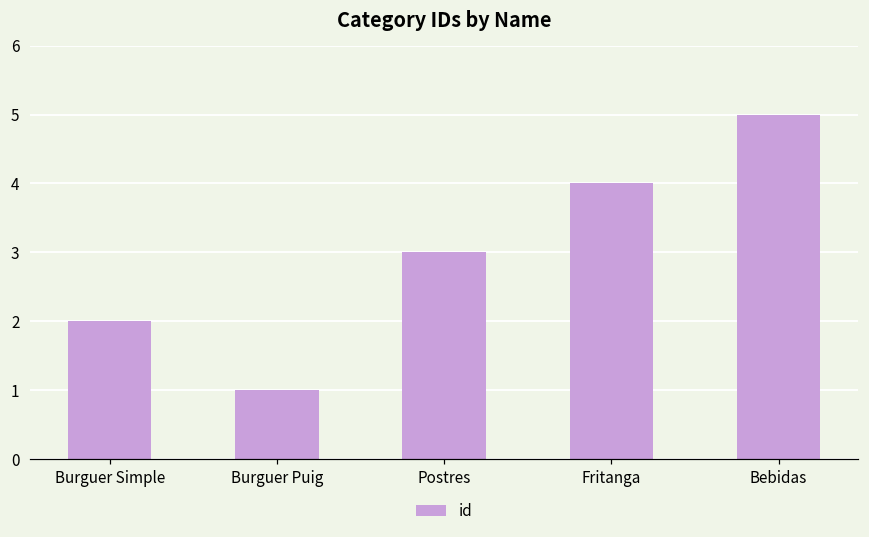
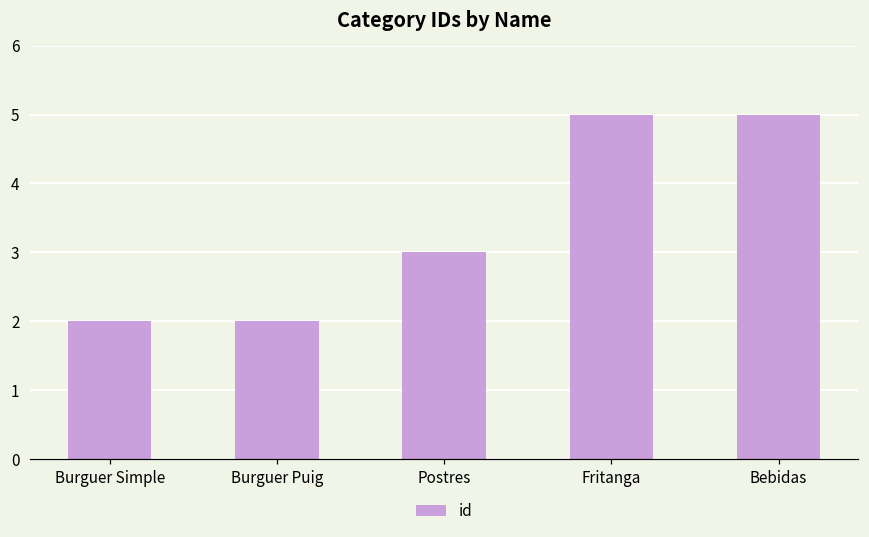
Burguer Puig: 1 -> 2
Fritanga: 4 -> 5
